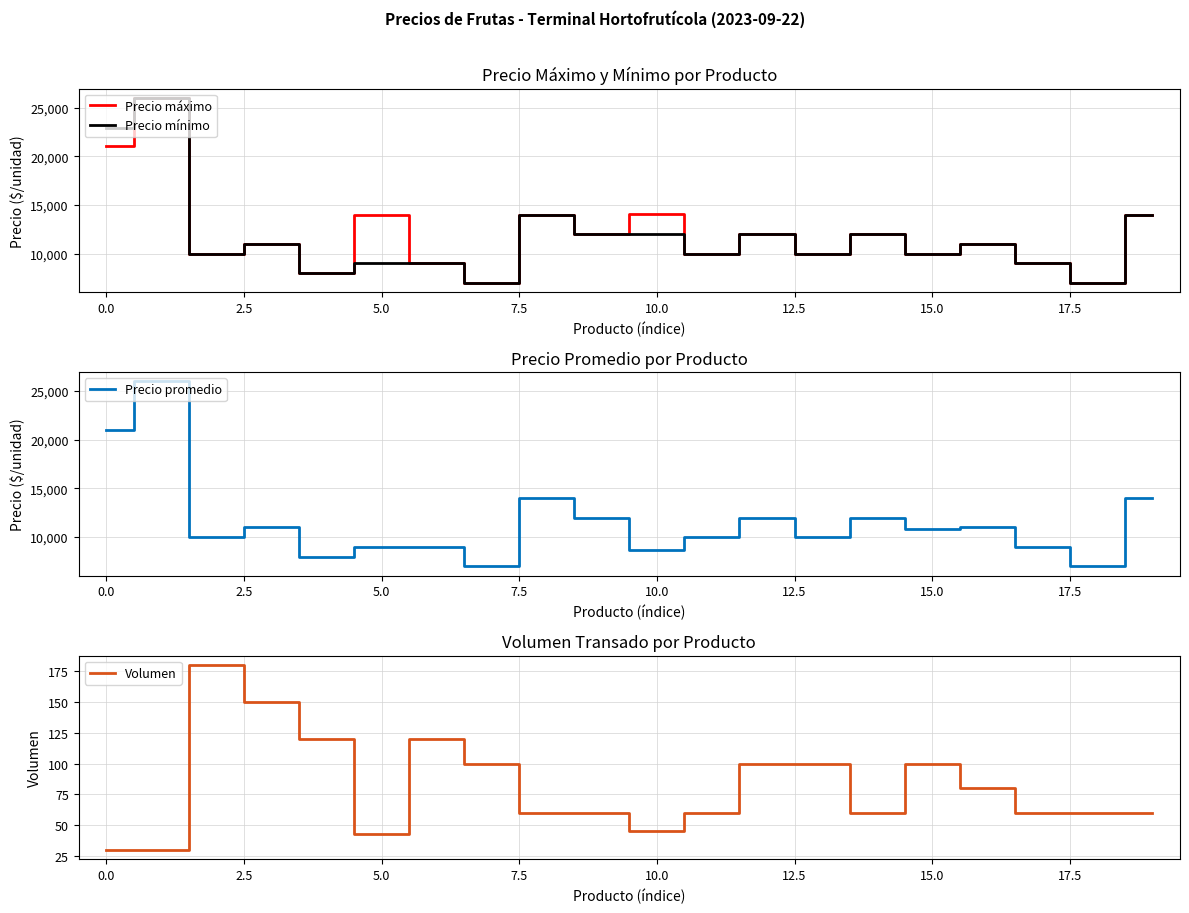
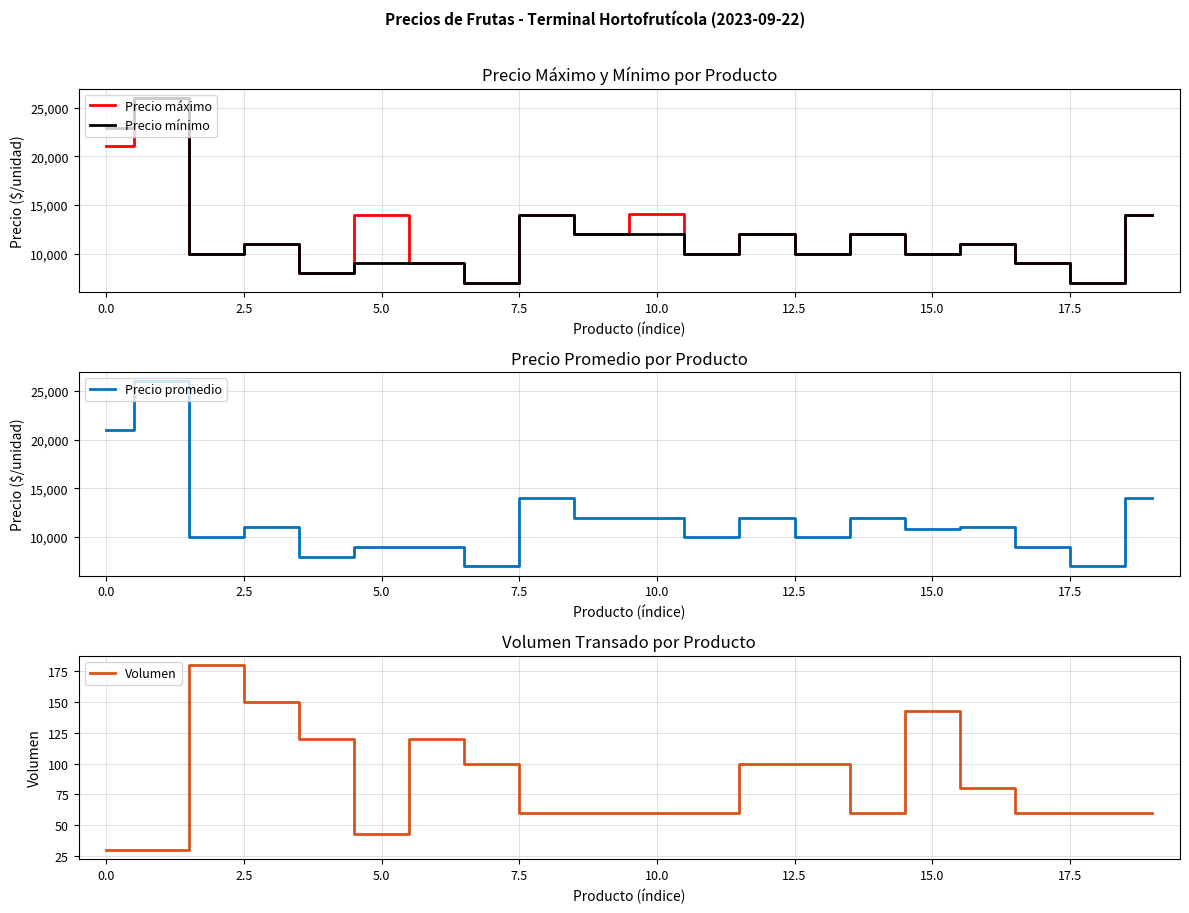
Precio Promedio por Producto, 10.0: 9,000 -> 12,000
Volumen Transado por Producto, 10.0: 45 -> 60
Volumen Transado por Producto, 15.0: 100 -> 143
